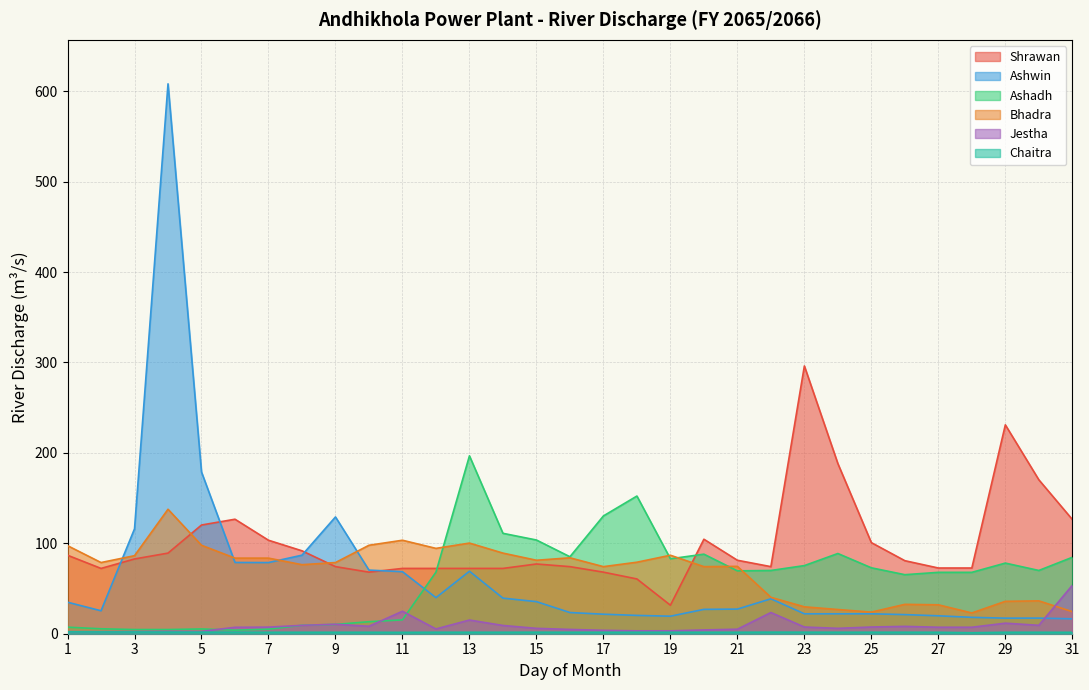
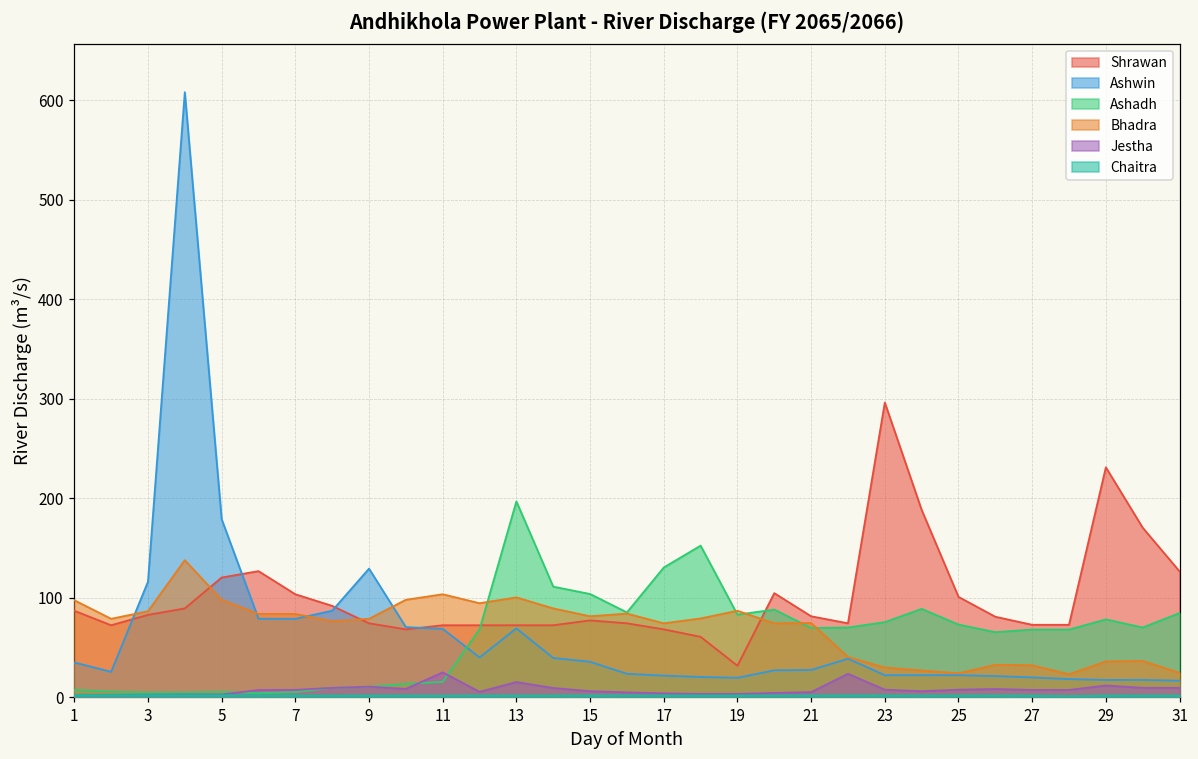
Jestha, 31: 50 -> 10
